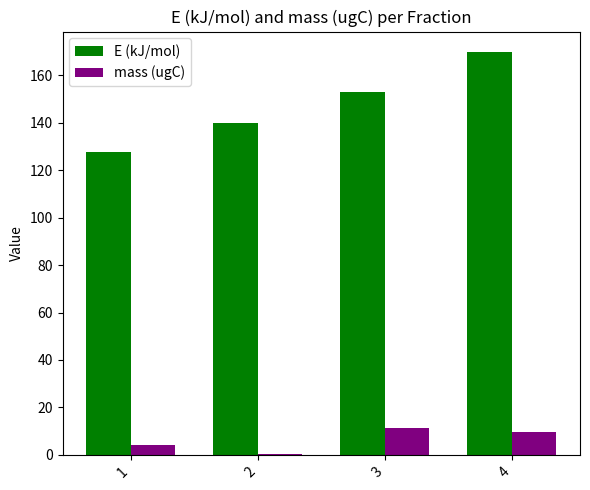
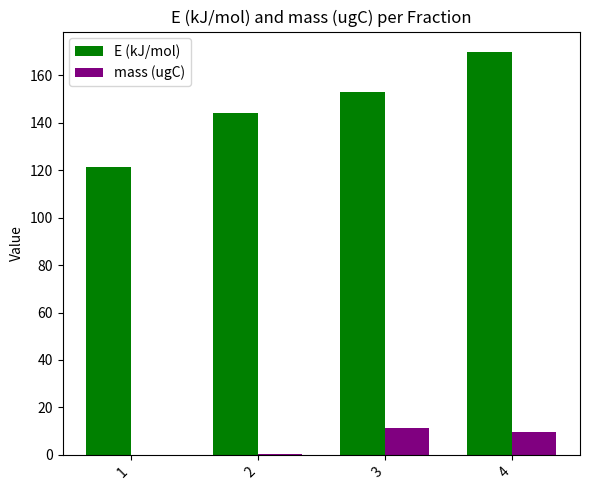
E (kJ/mol), 1: 128 -> 121
mass (ugC), 1: 4 -> 0
E (kJ/mol), 2: 140 -> 144
